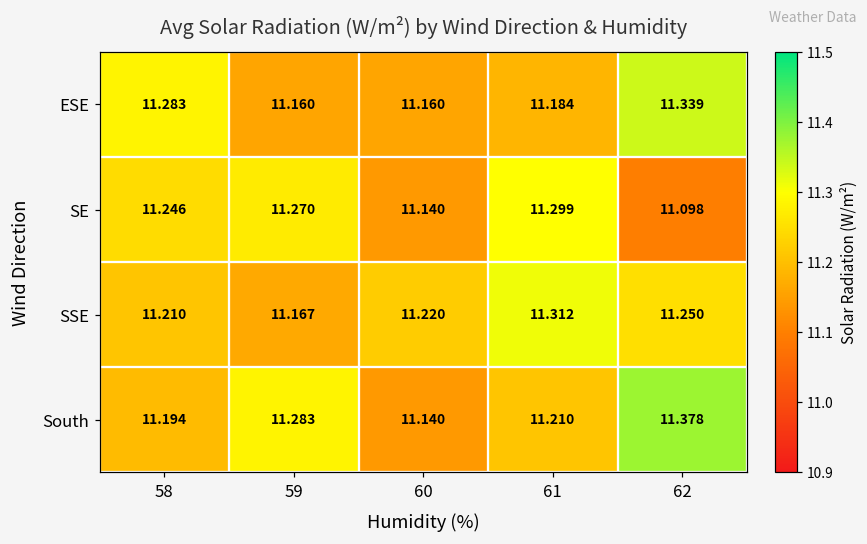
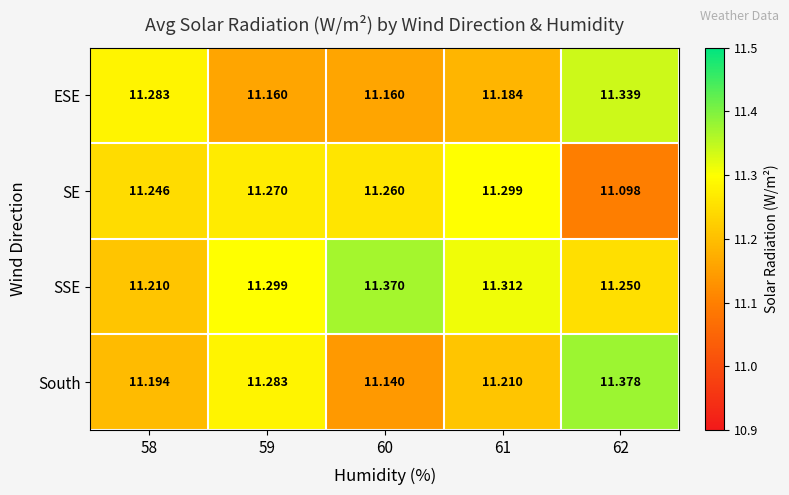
SE, 60: 11.140 -> 11.260
SSE, 59: 11.167 -> 11.299
SSE, 60: 11.220 -> 11.370
